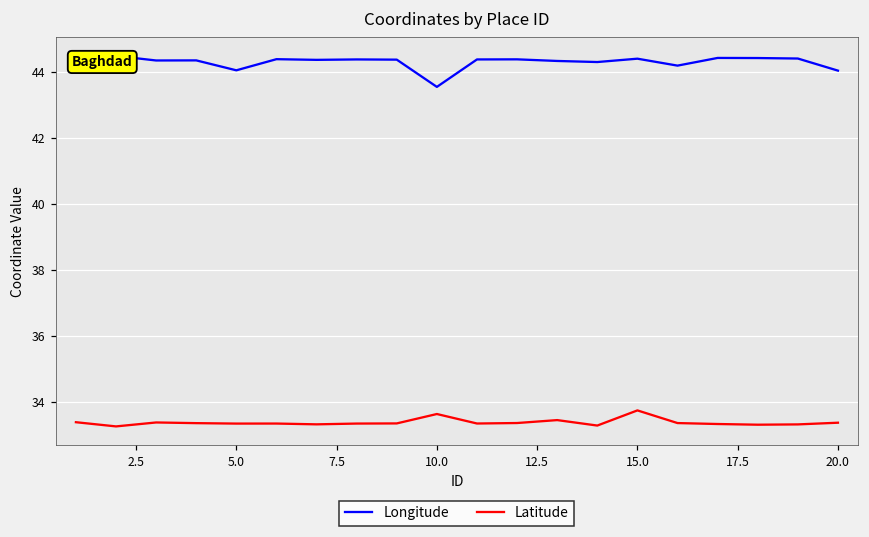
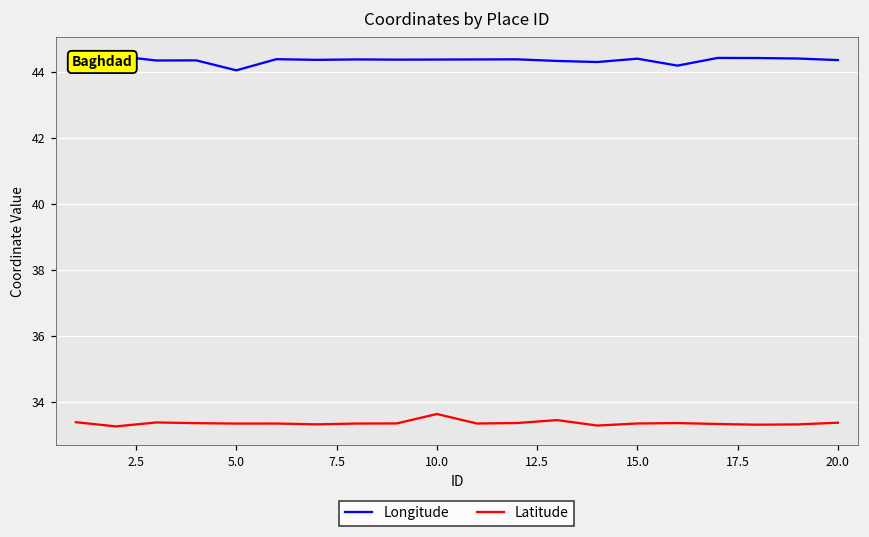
Longitude, 10.0: 43.6 -> 44.4
Latitude, 15.0: 33.7 -> 33.3
Longitude, 20.0: 44.1 -> 44.4
